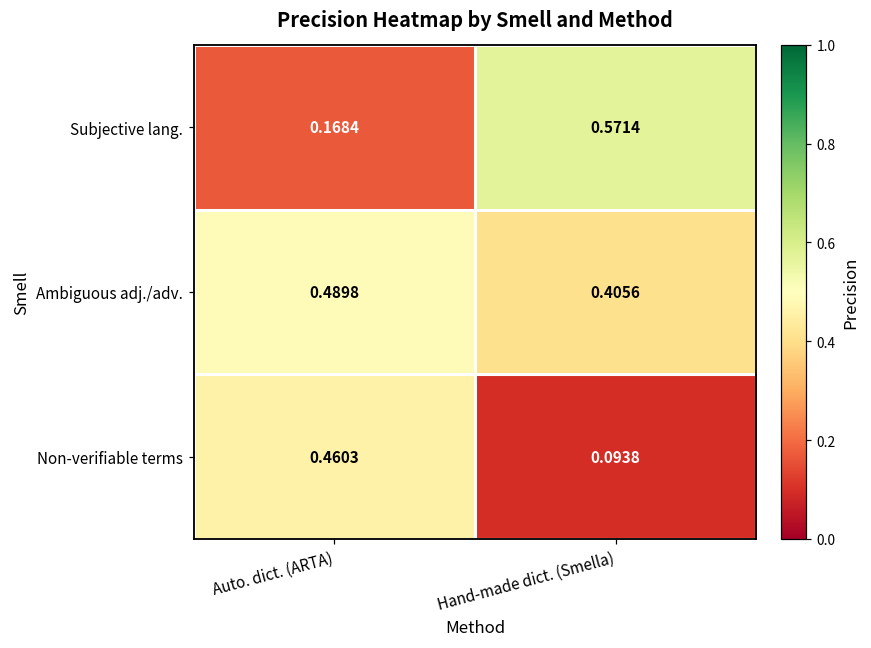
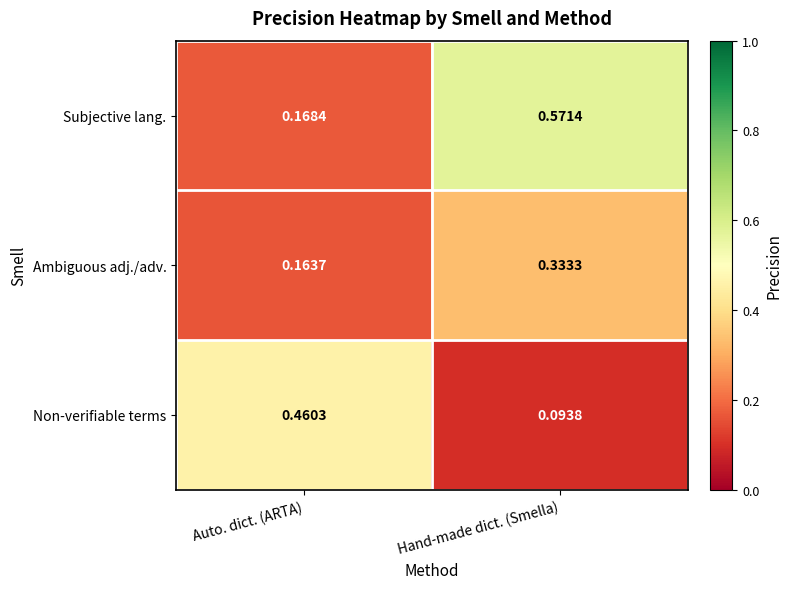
Ambiguous adj./adv., Auto. dict. (ARTA): 0.4898 -> 0.1637
Ambiguous adj./adv., Hand-made dict. (Smella): 0.4056 -> 0.3333
